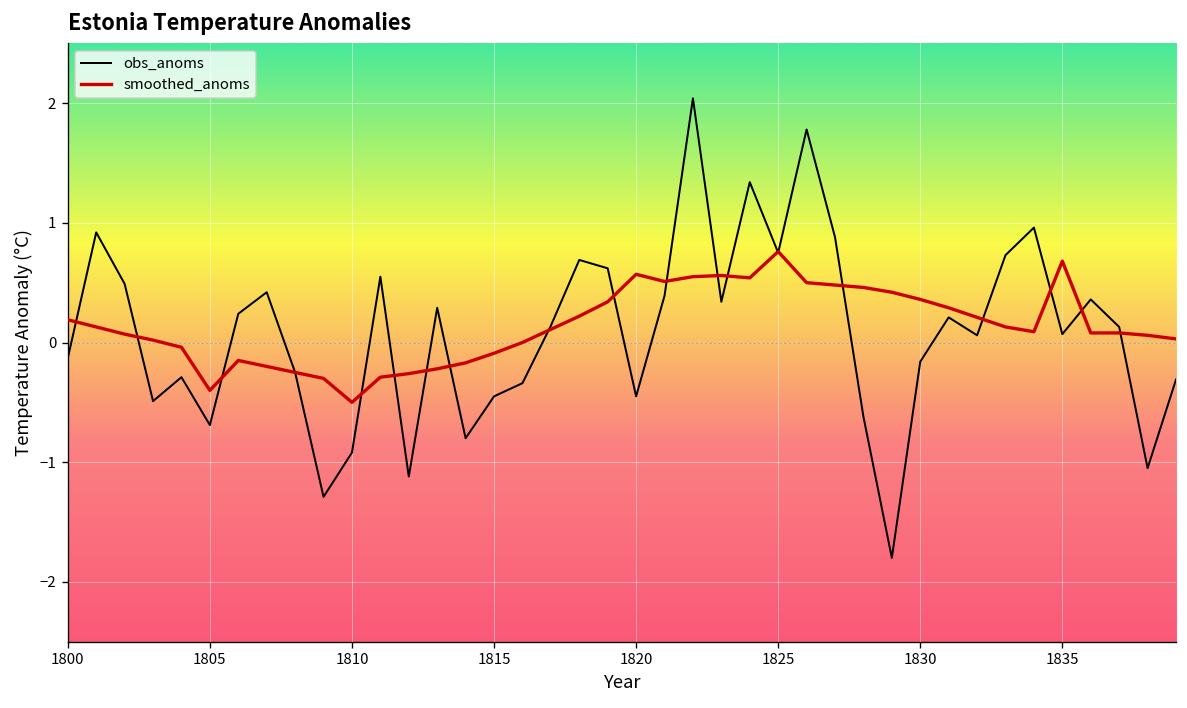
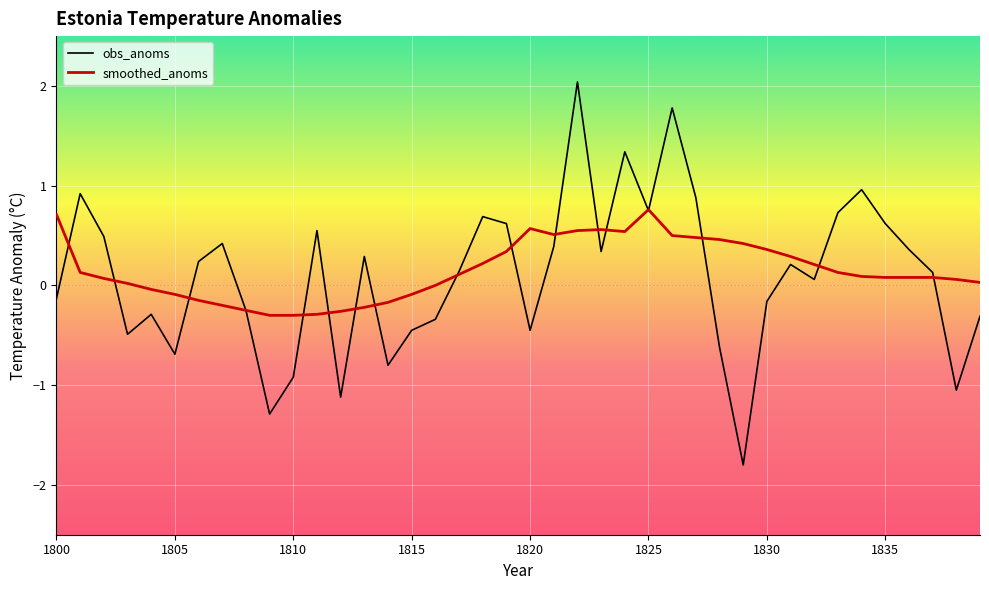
smoothed_anoms, 1800: 0.2 -> 0.7
smoothed_anoms, 1805: -0.4 -> -0.1
smoothed_anoms, 1810: -0.5 -> -0.3
obs_anoms, 1835: 0.1 -> 0.6
smoothed_anoms, 1835: 0.7 -> 0.1
